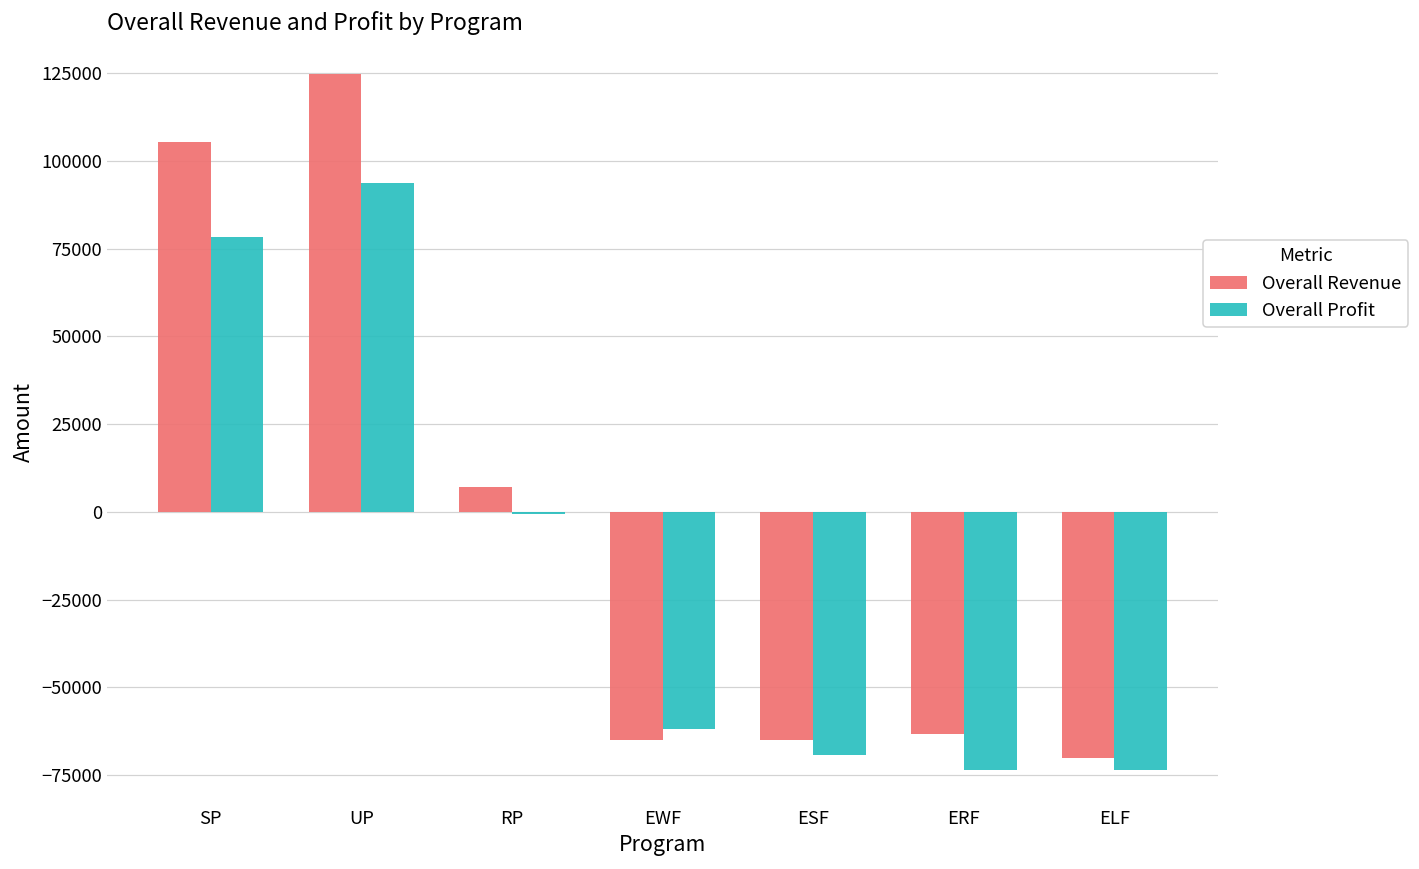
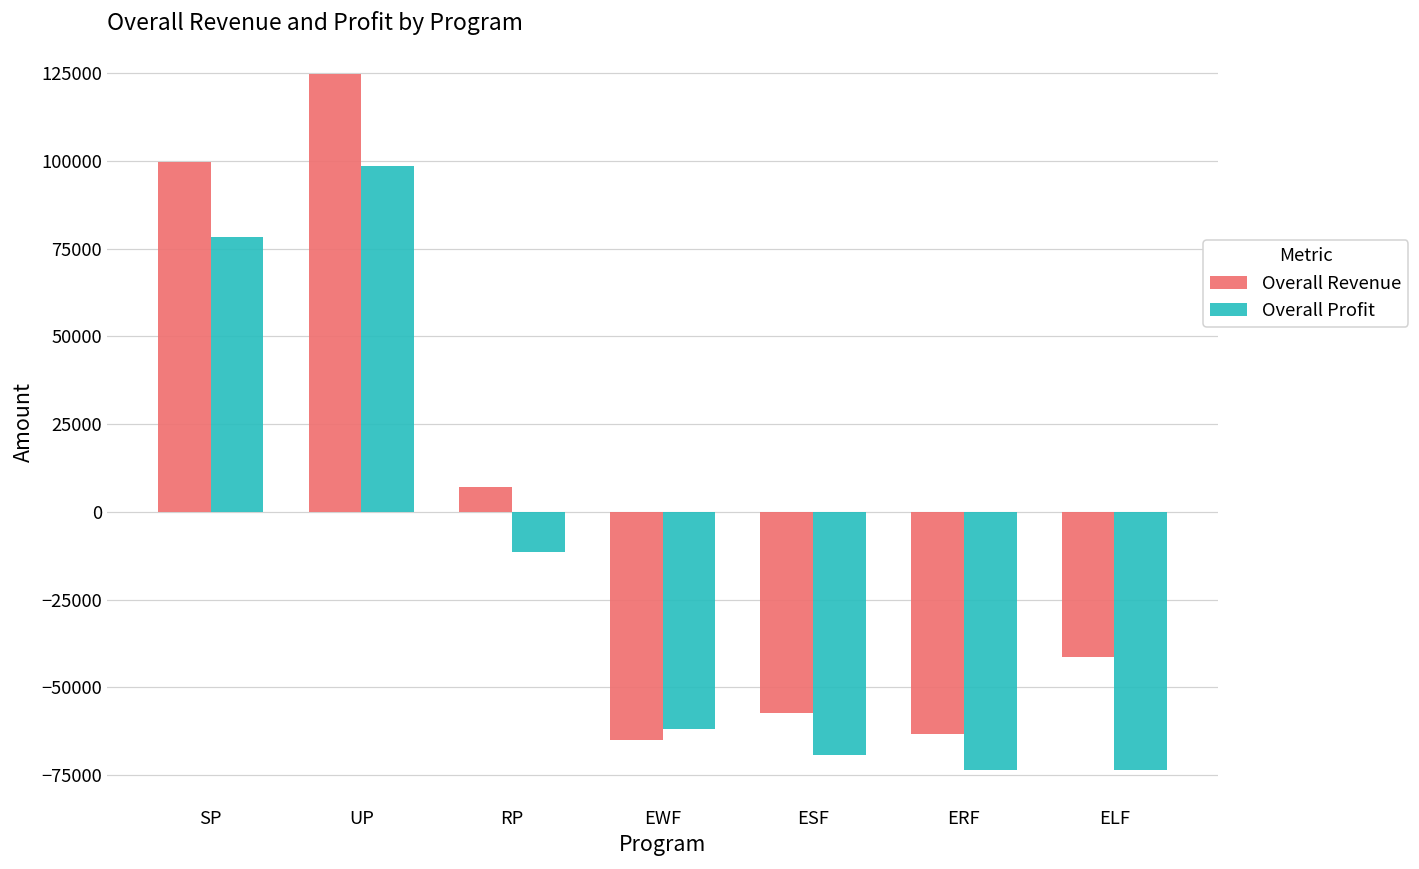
Overall Revenue, SP: 105000 -> 100000
Overall Profit, UP: 94000 -> 99000
Overall Profit, RP: 0 -> -11000
Overall Revenue, ESF: -65000 -> -57000
Overall Revenue, ELF: -70000 -> -41000
